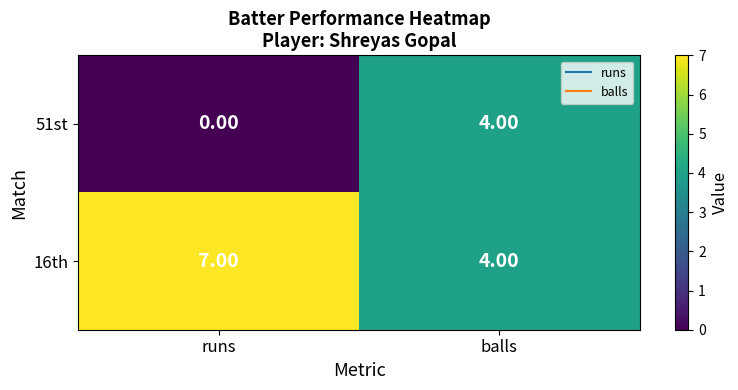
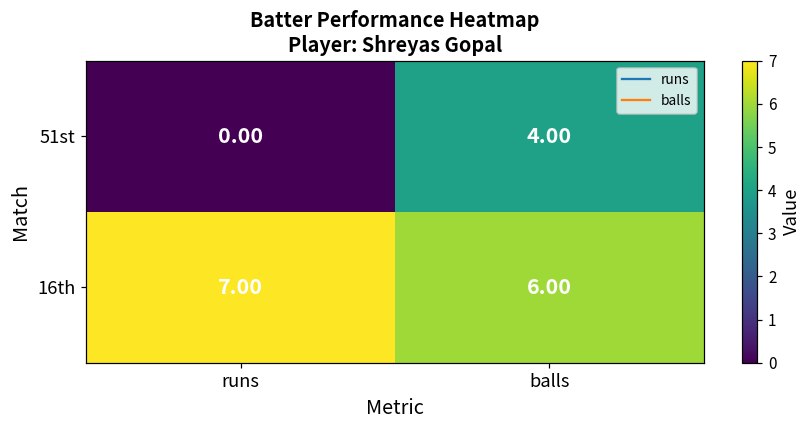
16th, balls: 4.00 -> 6.00
